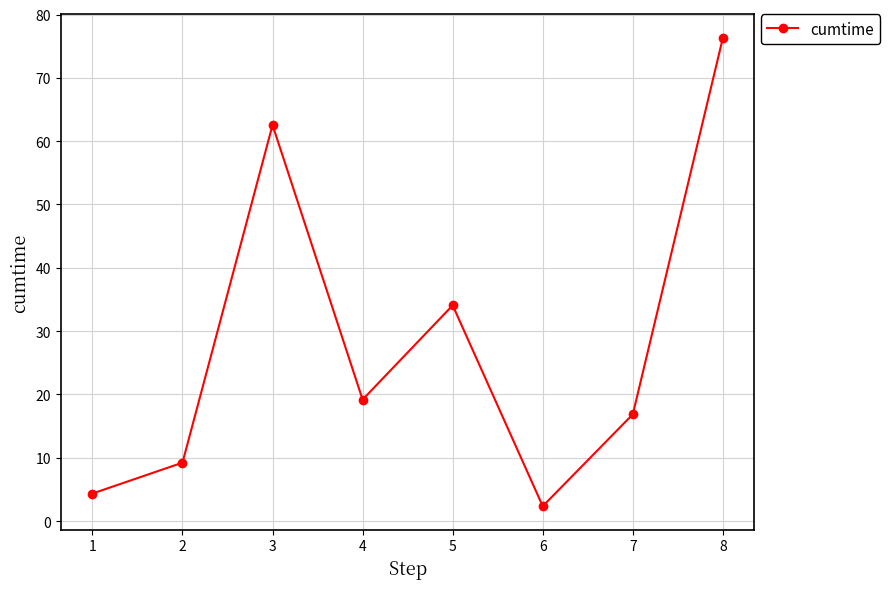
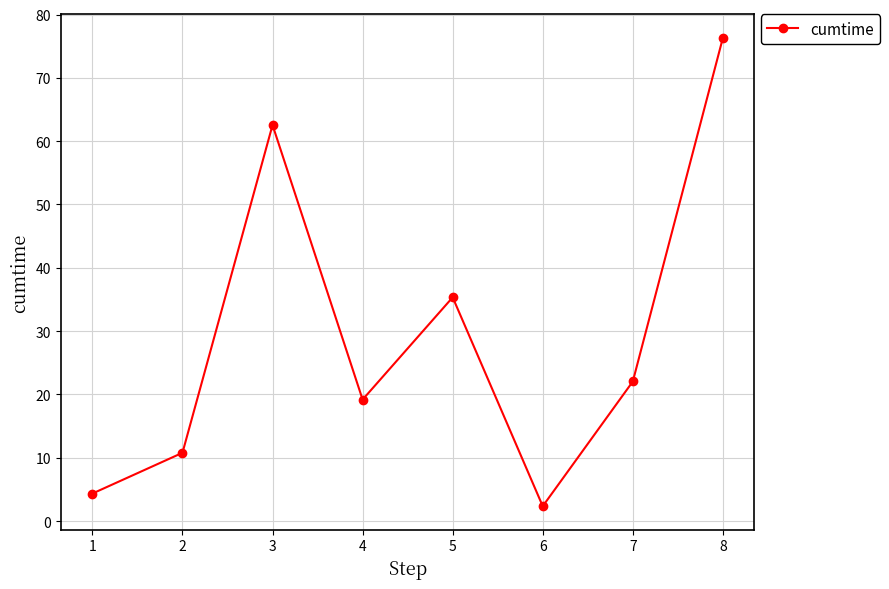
2: 9 -> 11
5: 34 -> 35
7: 17 -> 22
